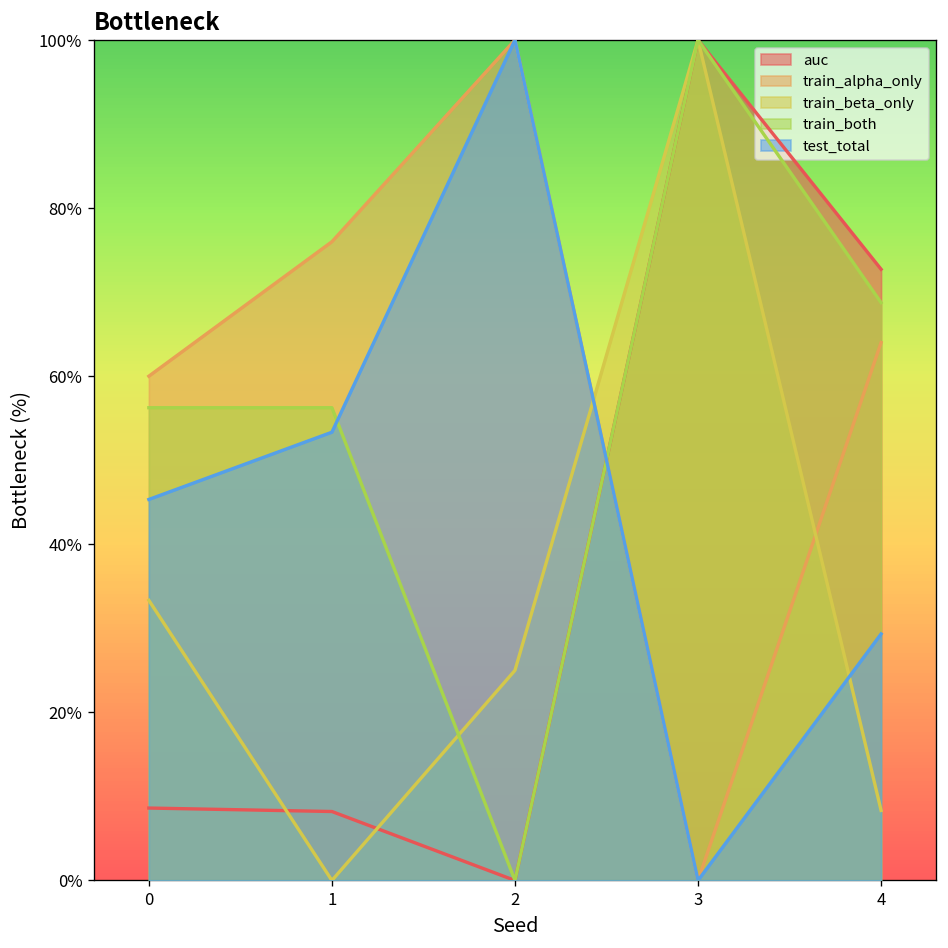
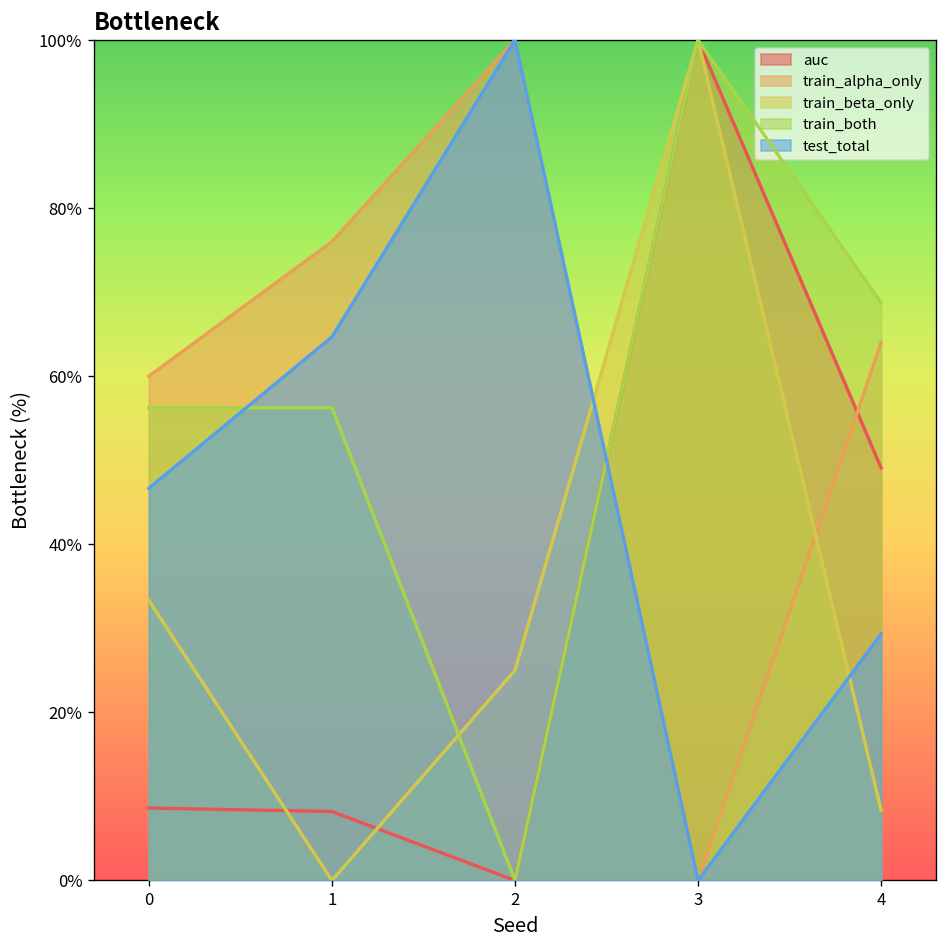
test_total, 0: 45% -> 47%
test_total, 1: 53% -> 65%
auc, 4: 73% -> 49%
